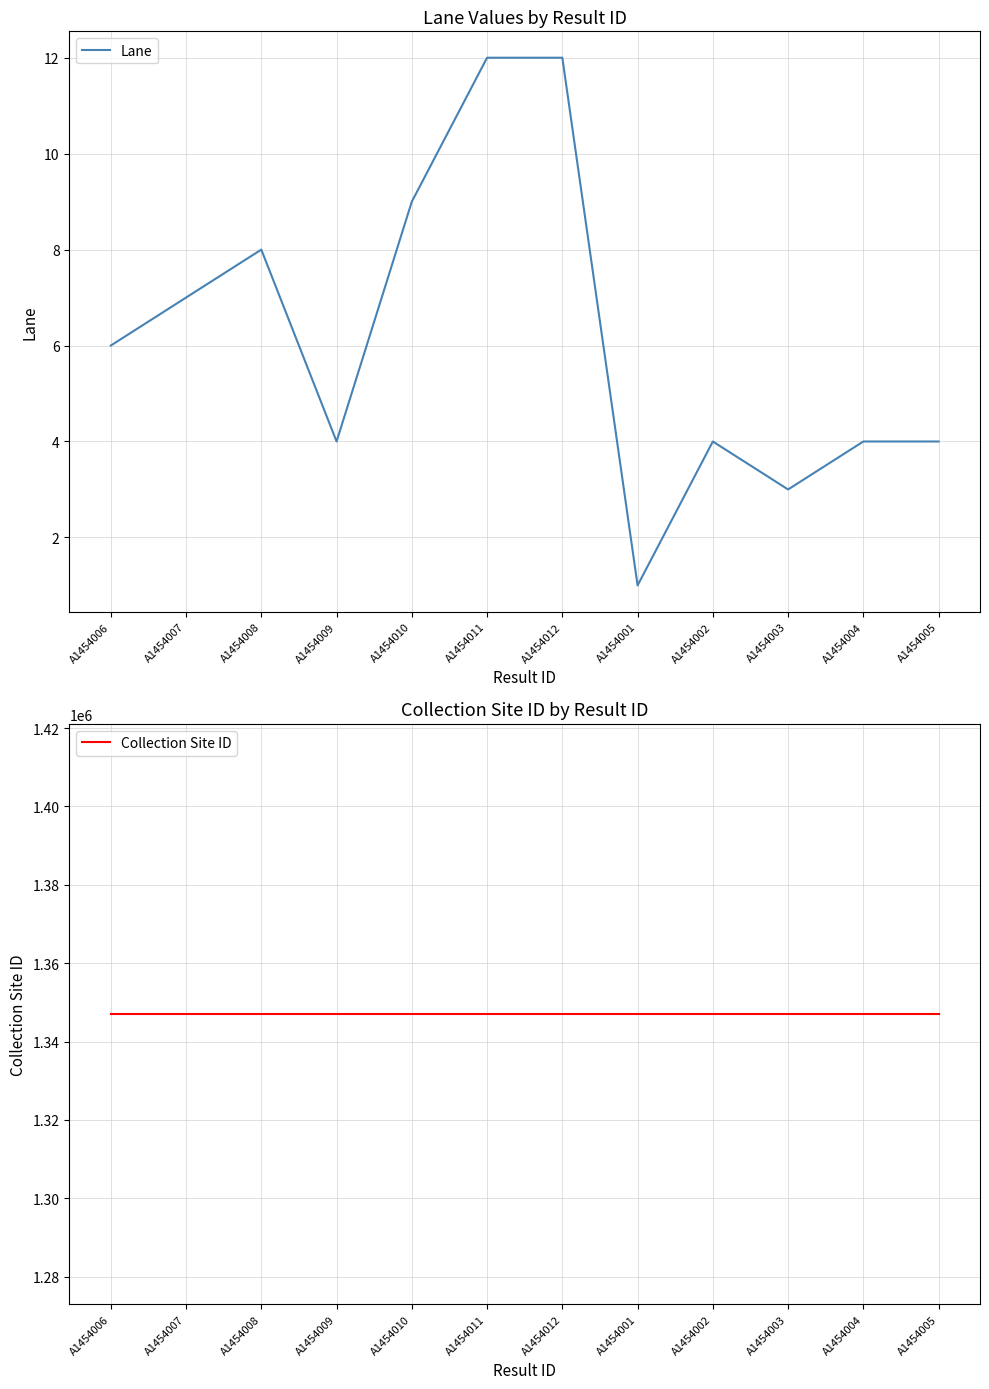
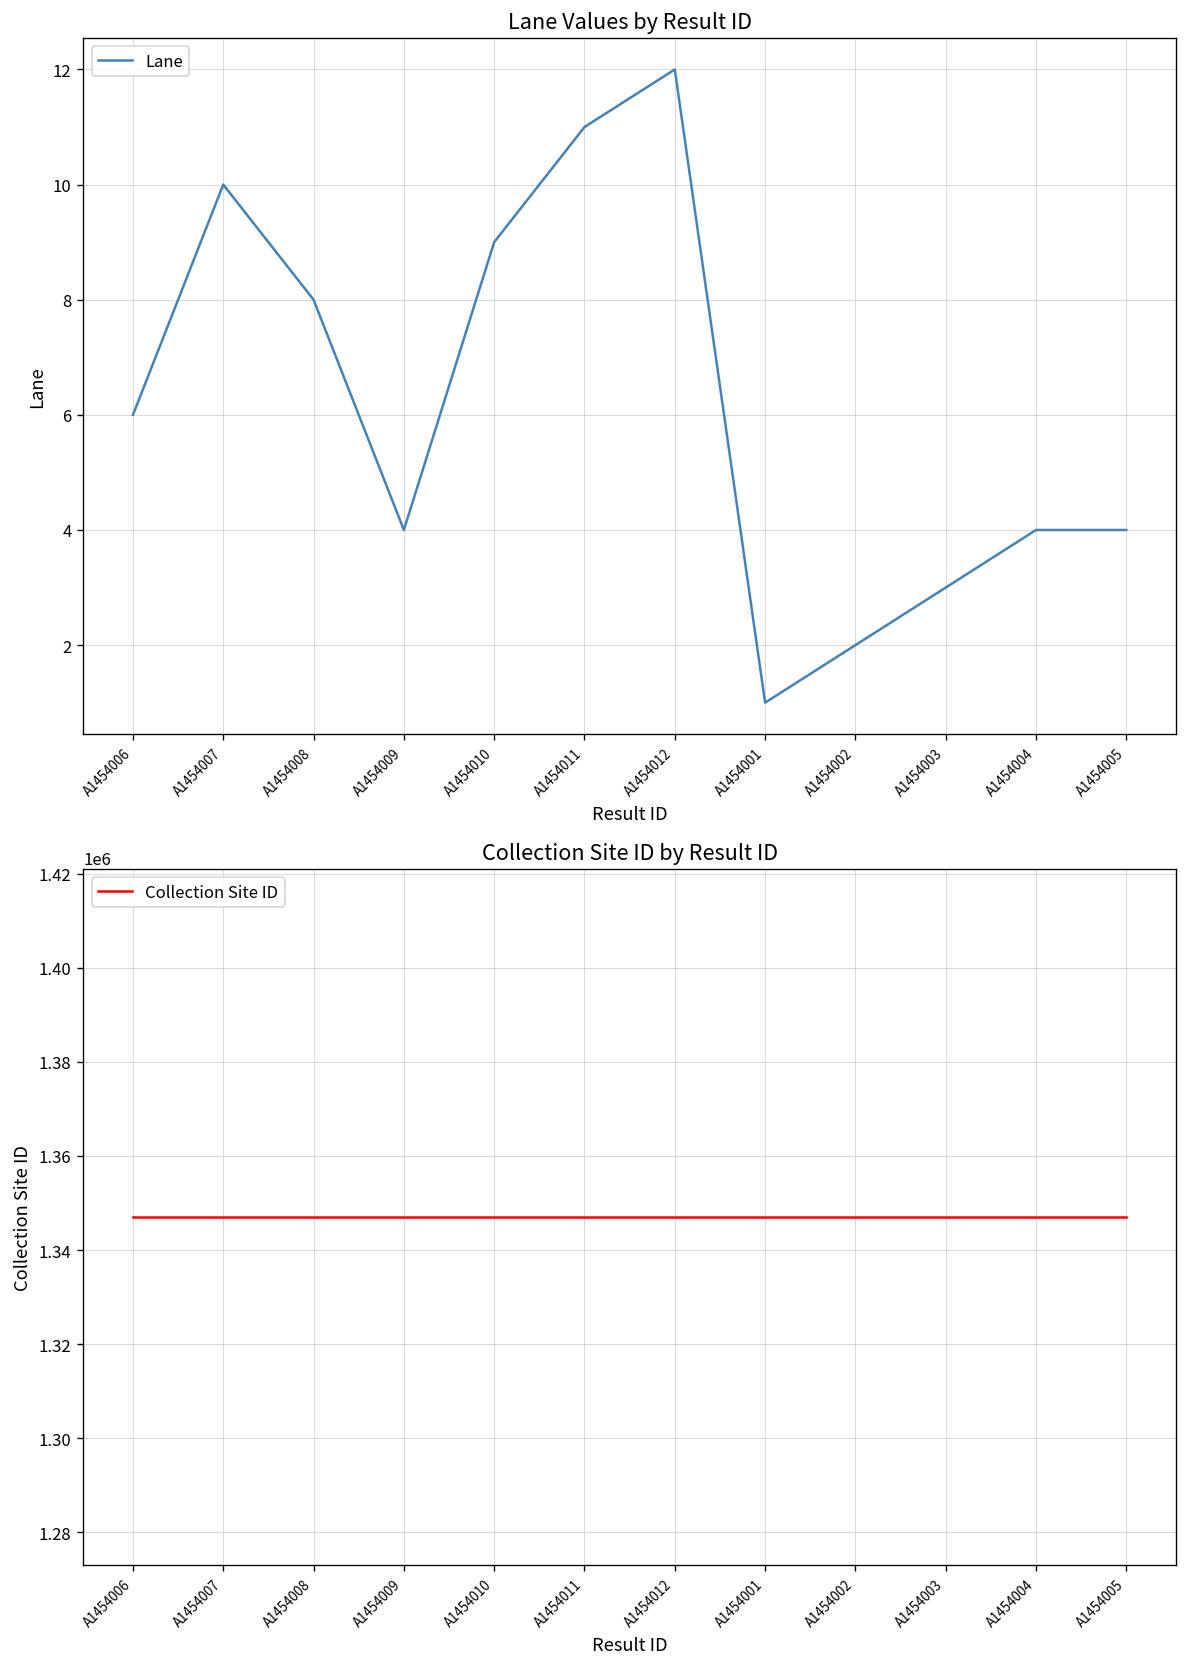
Lane Values by Result ID, A1454007: 7 -> 10
Lane Values by Result ID, A1454011: 12 -> 11
Lane Values by Result ID, A1454002: 4 -> 2
